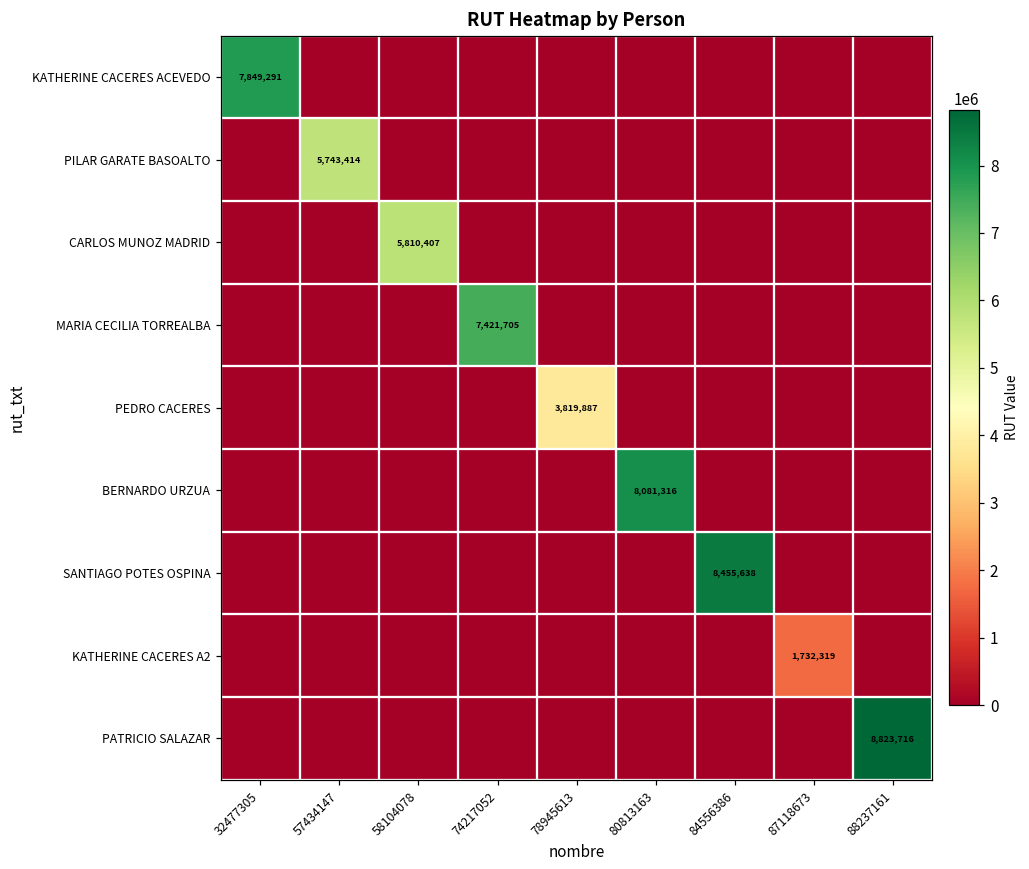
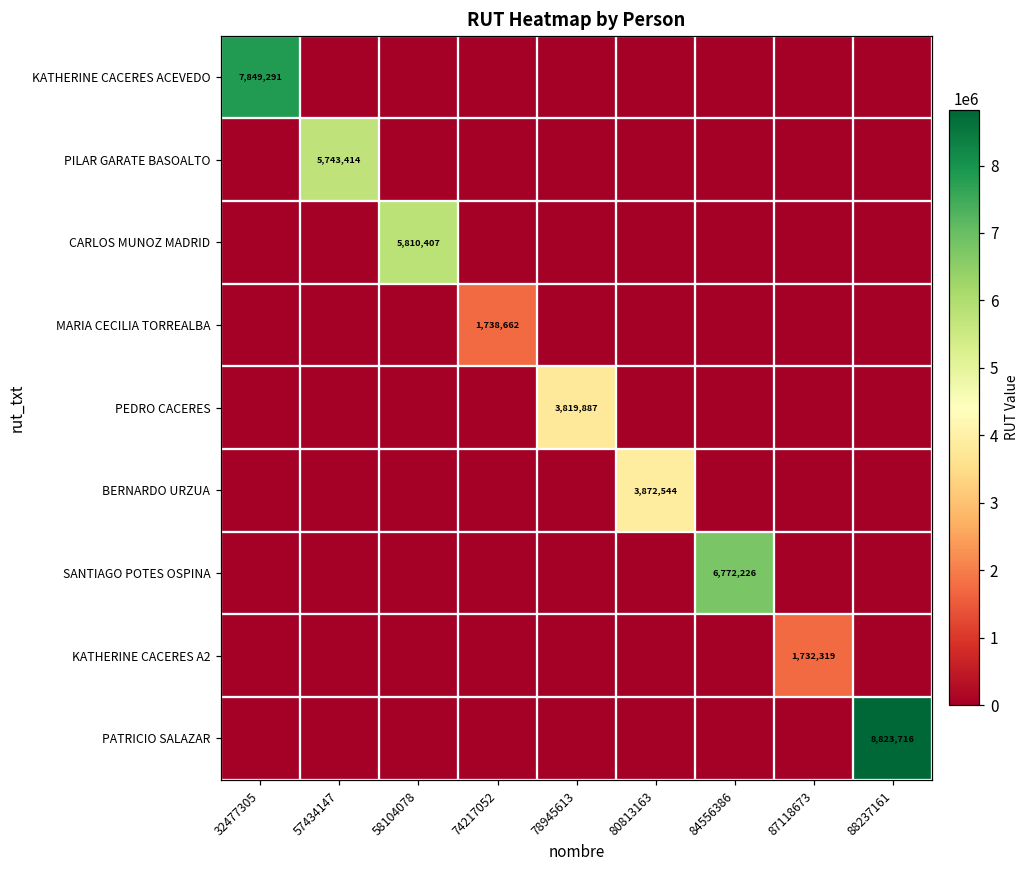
MARIA CECILIA TORREALBA, 74217052: 7,421,705 -> 1,738,662
BERNARDO URZUA, 80813163: 8,081,316 -> 3,872,544
SANTIAGO POTES OSPINA, 84556386: 8,455,638 -> 6,772,226
